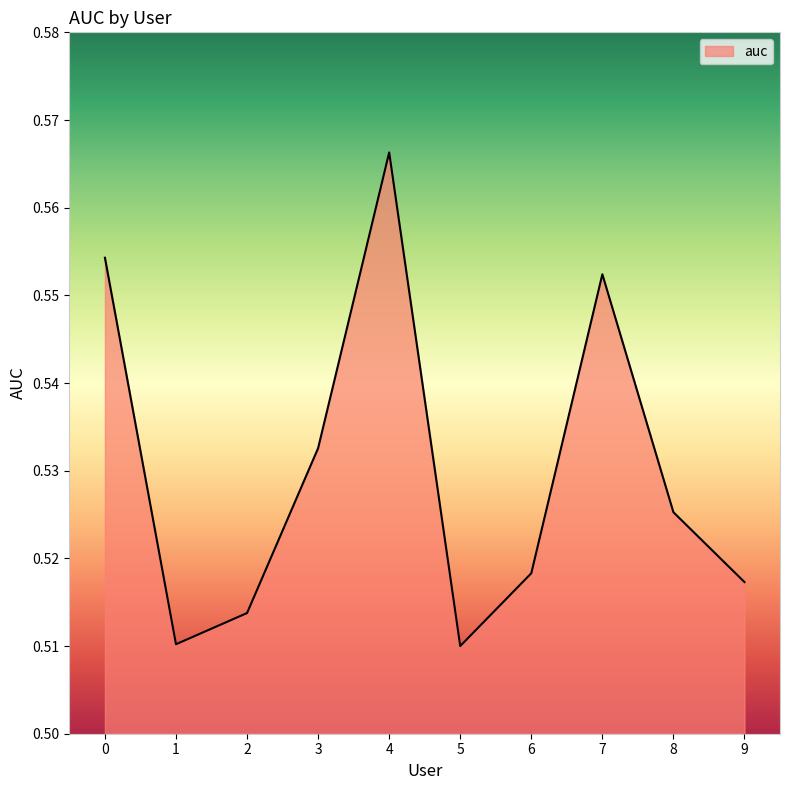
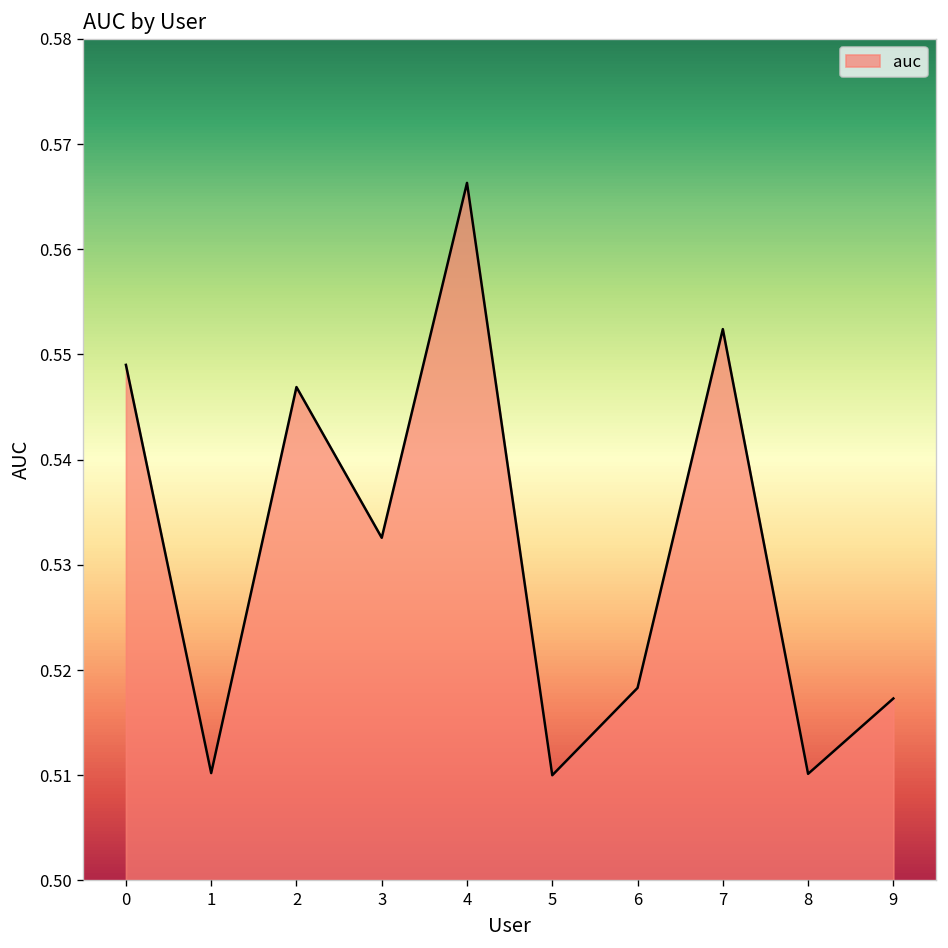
0: 0.554 -> 0.549
2: 0.514 -> 0.547
8: 0.525 -> 0.510
